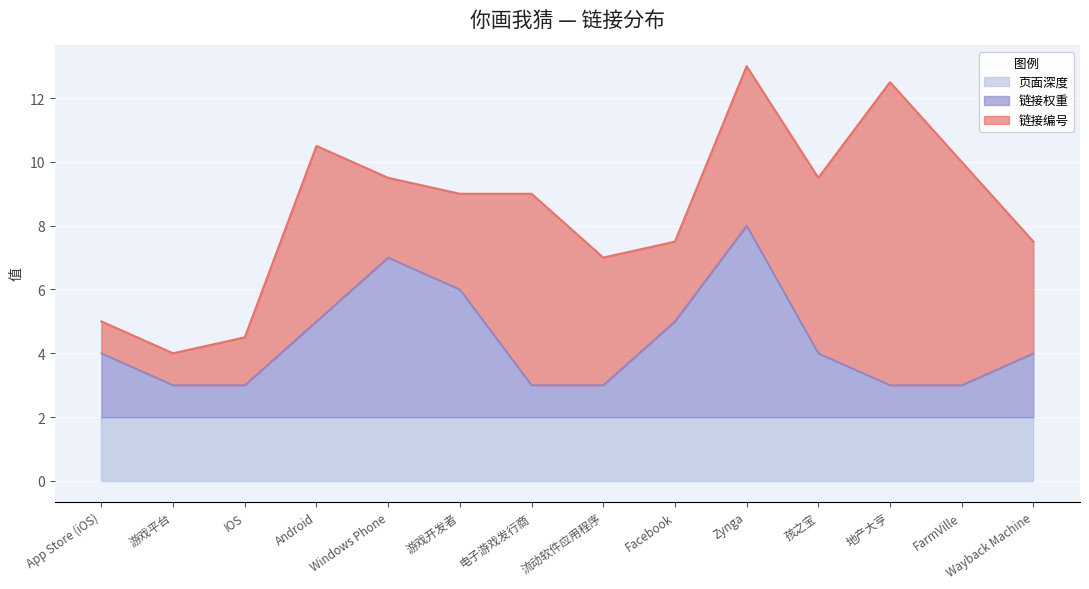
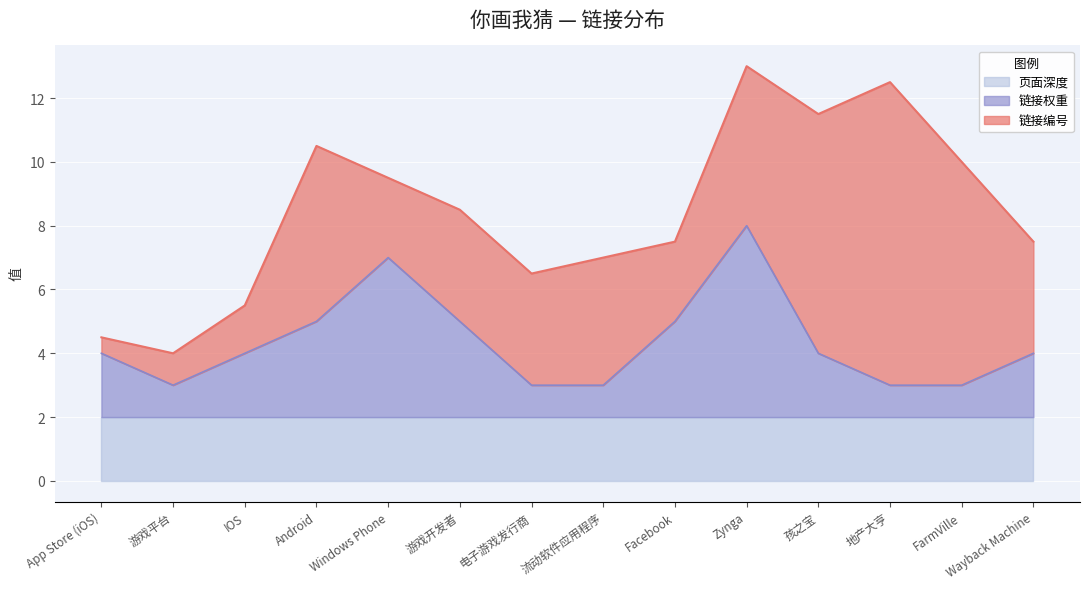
链接编号, App Store (iOS): 1.0 -> 0.5
链接权重, IOS: 3.0 -> 4.0
链接权重, 游戏开发者: 6.0 -> 5.0
链接编号, 游戏开发者: 3.0 -> 3.5
链接编号, 电子游戏发行商: 6.0 -> 3.5
链接编号, 孩之宝: 5.5 -> 7.5
